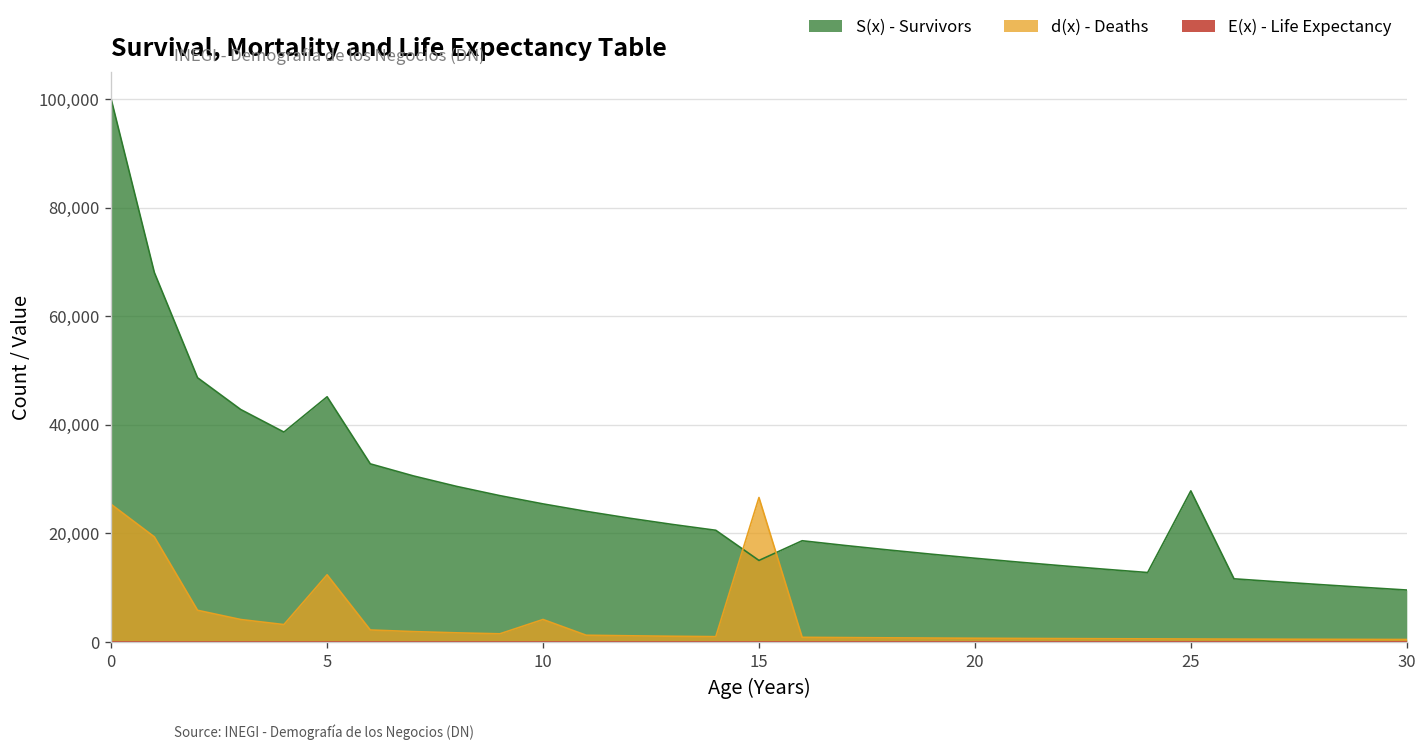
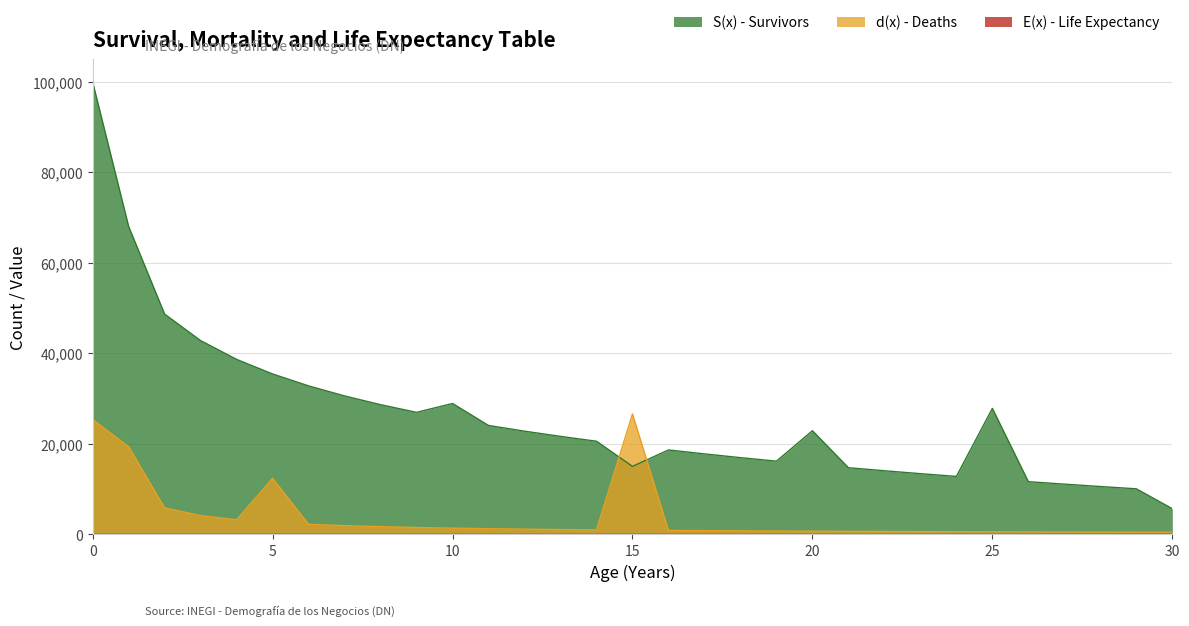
S(x) - Survivors, 5: 45,000 -> 35,000
S(x) - Survivors, 10: 25,000 -> 29,000
d(x) - Deaths, 10: 4,000 -> 1,000
S(x) - Survivors, 20: 15,000 -> 23,000
S(x) - Survivors, 30: 10,000 -> 6,000
